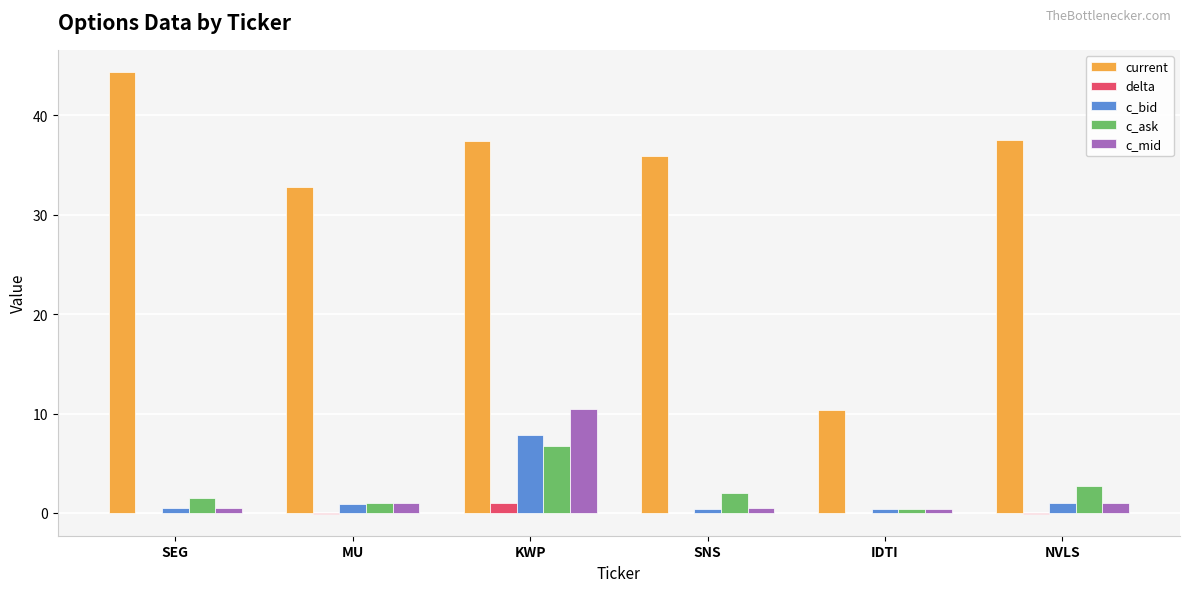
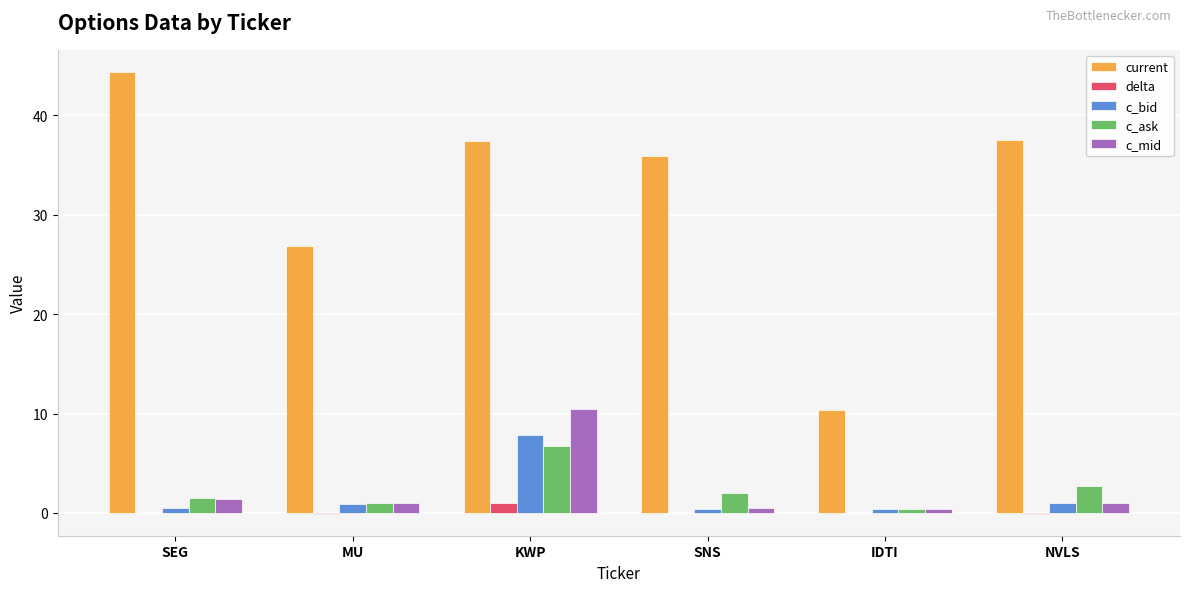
c_mid, SEG: 0 -> 1
current, MU: 33 -> 27
